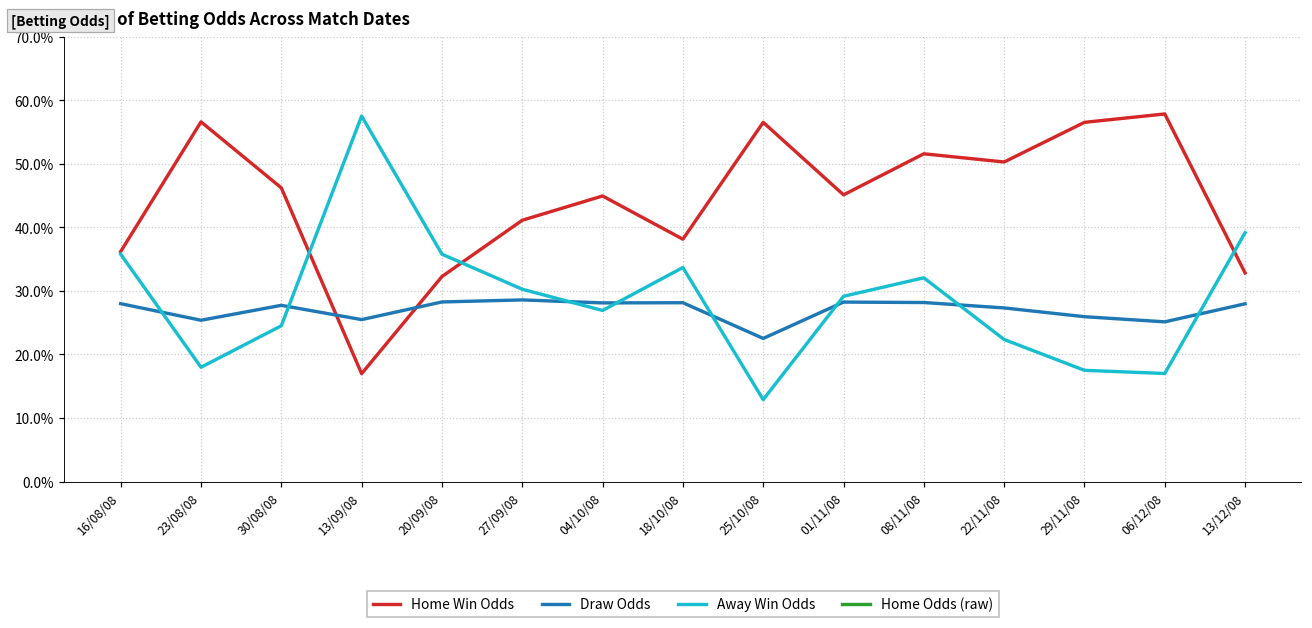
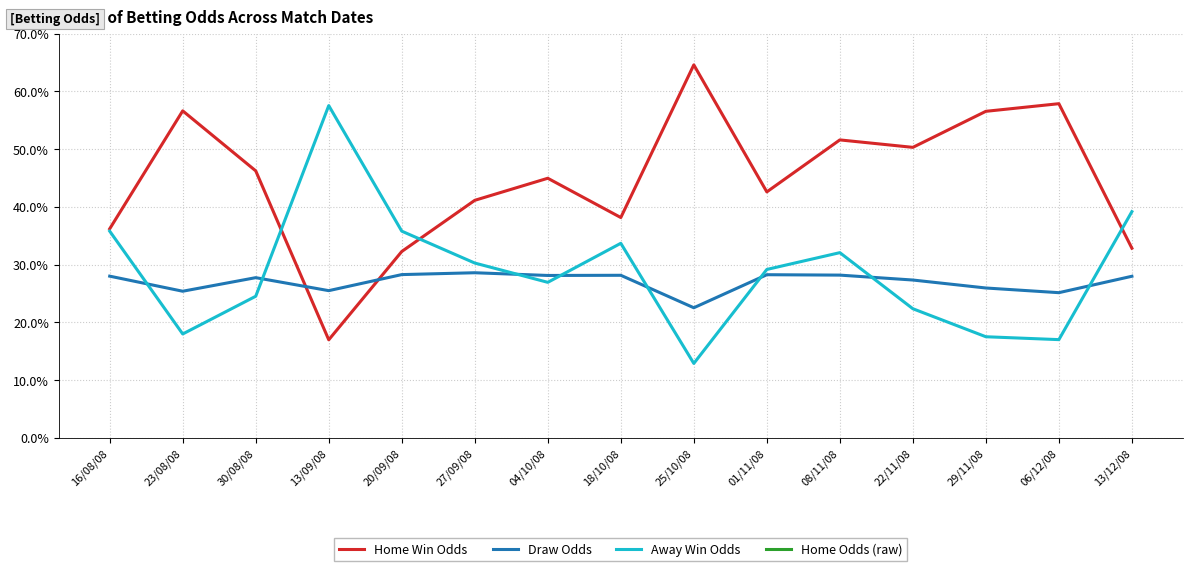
Home Win Odds, 25/10/08: 57% -> 65%
Home Win Odds, 01/11/08: 45% -> 43%
